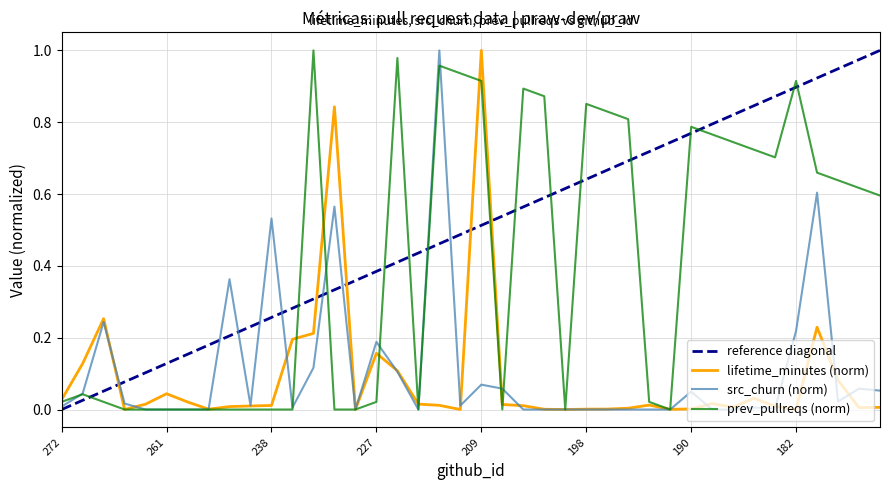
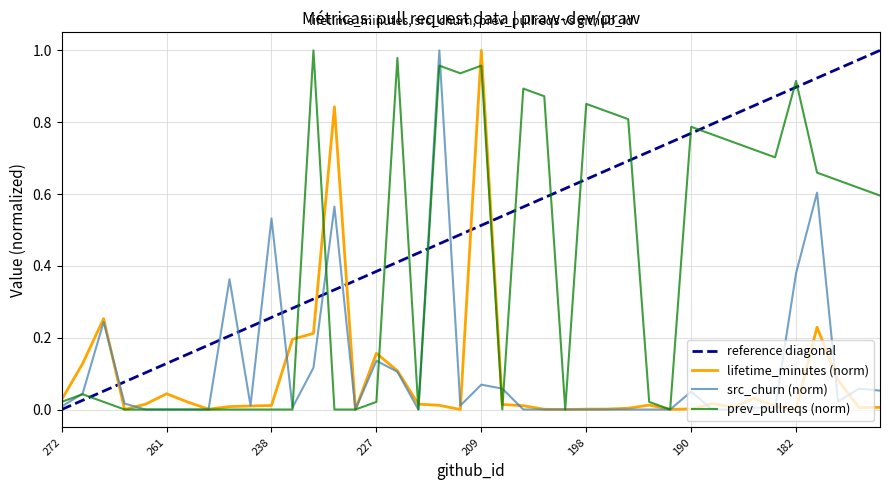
src_churn (norm), 227: 0.19 -> 0.14
prev_pullreqs (norm), 209: 0.91 -> 0.96
src_churn (norm), 182: 0.22 -> 0.38
